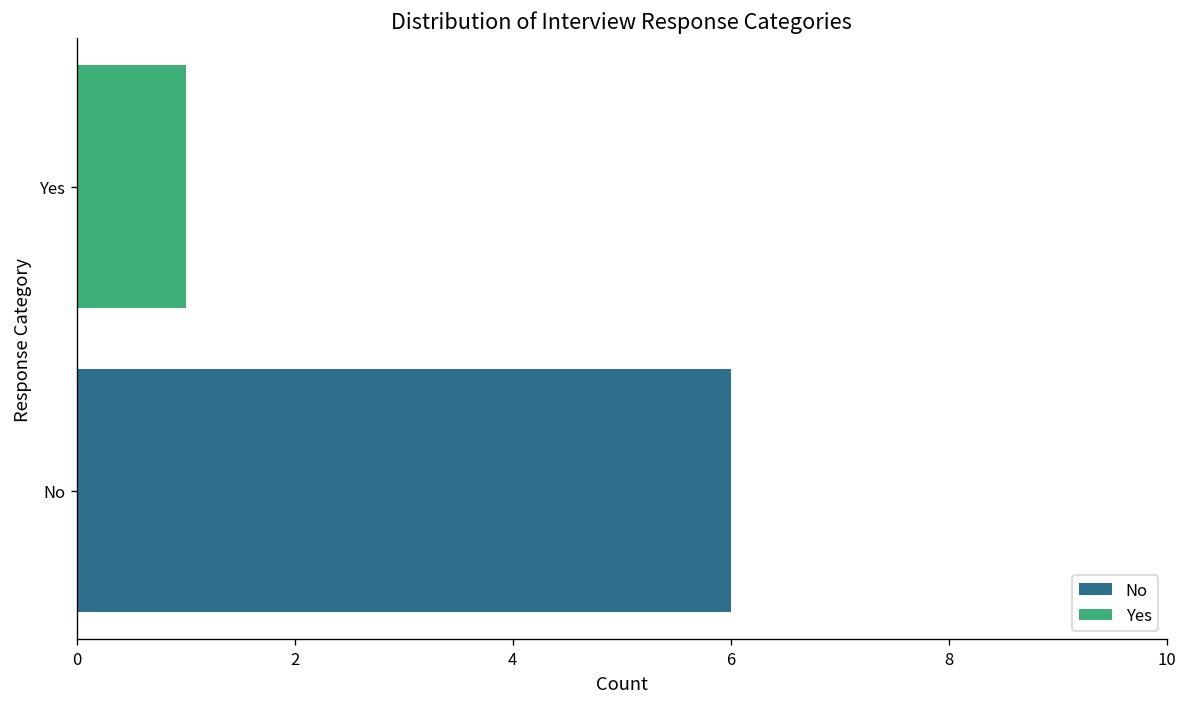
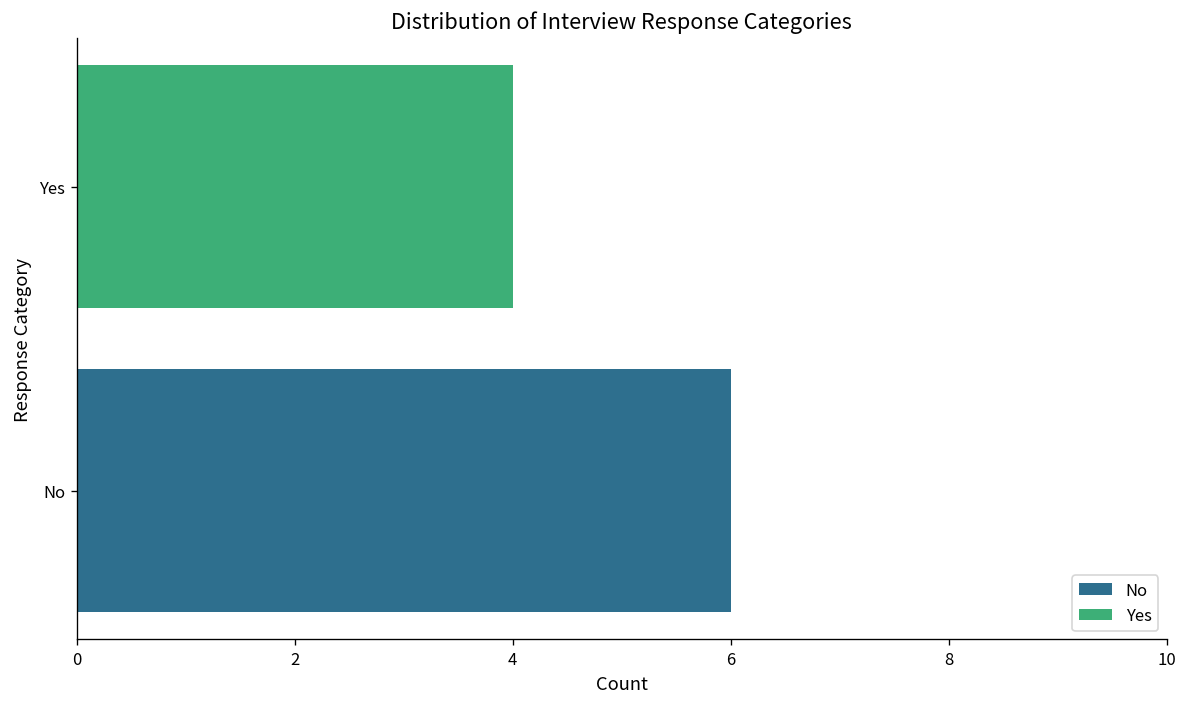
Yes: 1 -> 4
